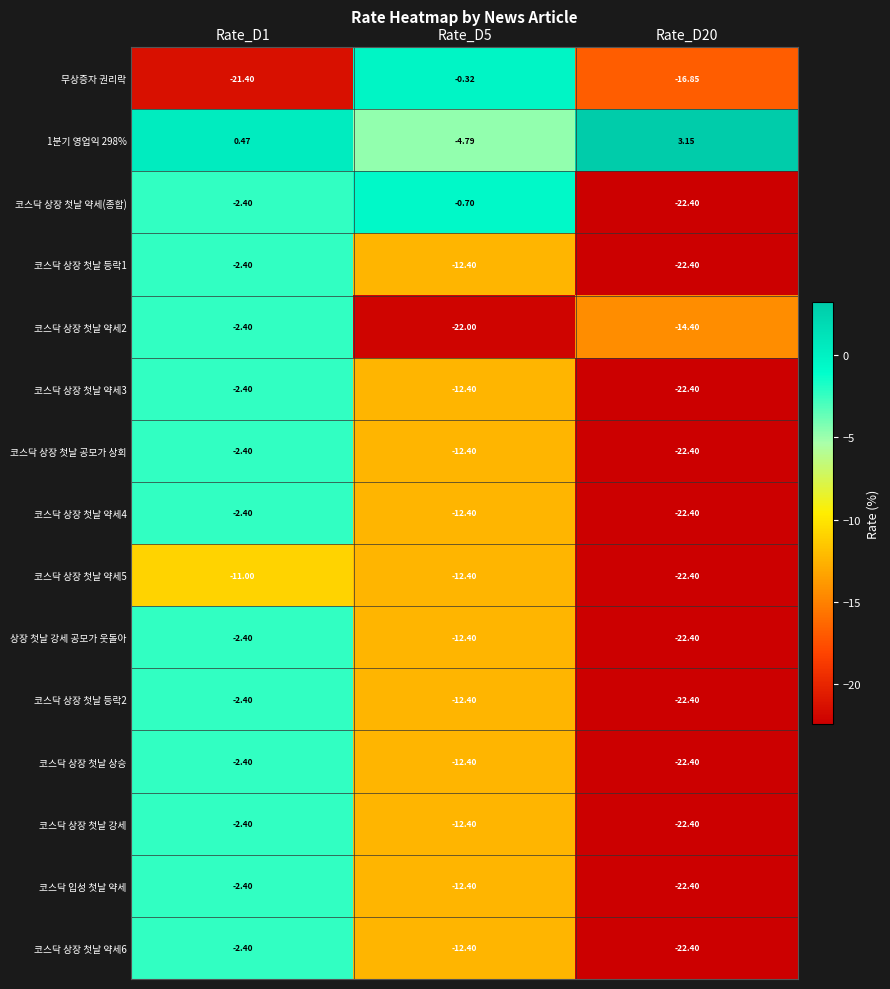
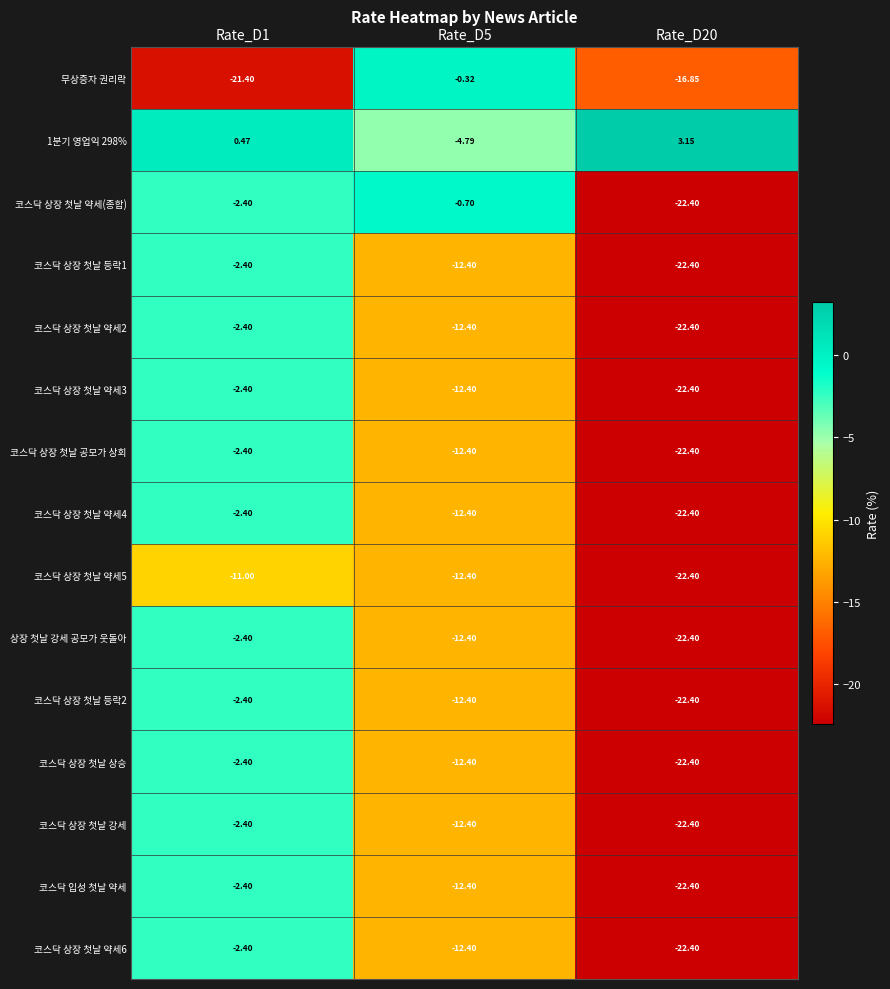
코스닥 상장 첫날 약세2, Rate_D5: -22.00 -> -12.40
코스닥 상장 첫날 약세2, Rate_D20: -14.40 -> -22.40
